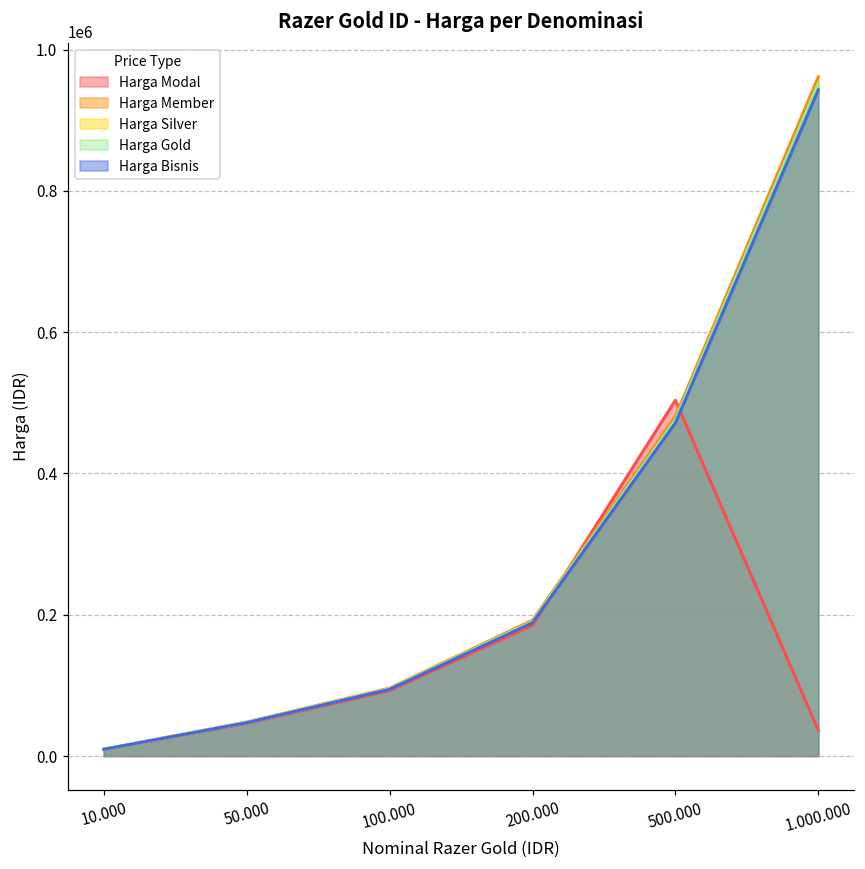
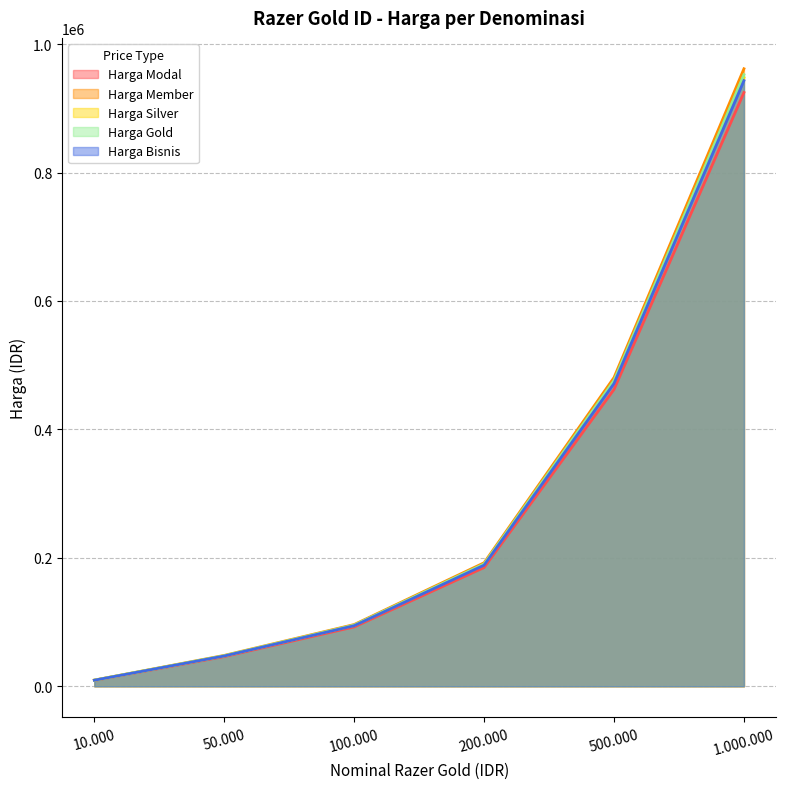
Harga Modal, 500.000: 500000 -> 460000
Harga Modal, 1.000.000: 40000 -> 920000
